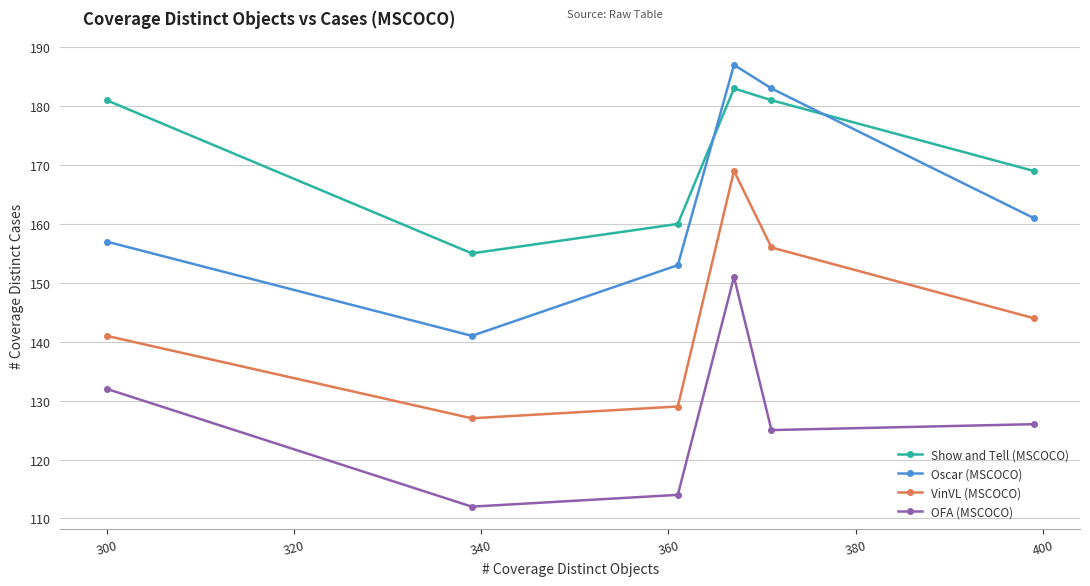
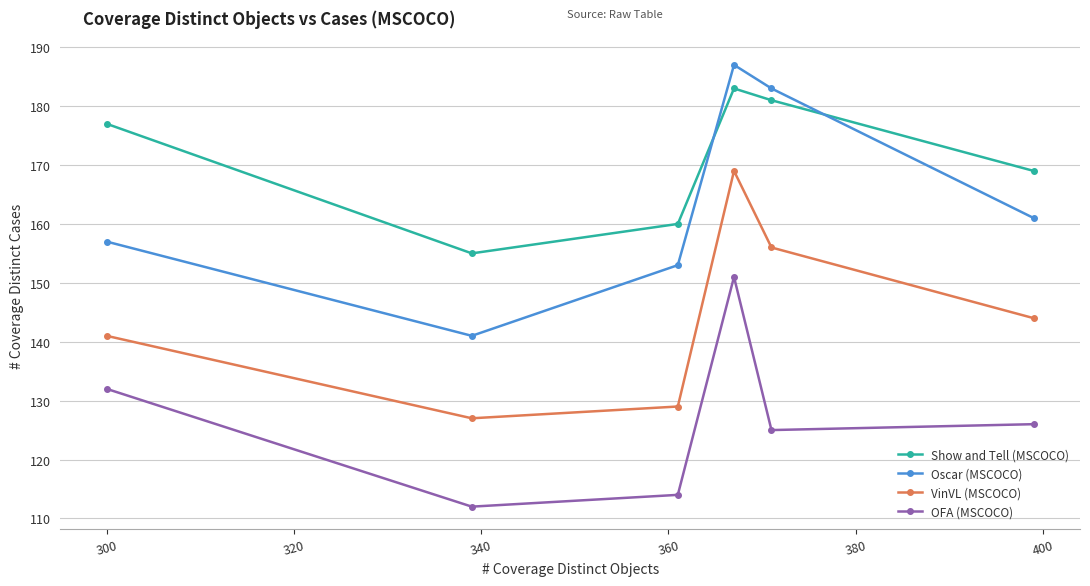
Show and Tell (MSCOCO), 300: 181 -> 177
